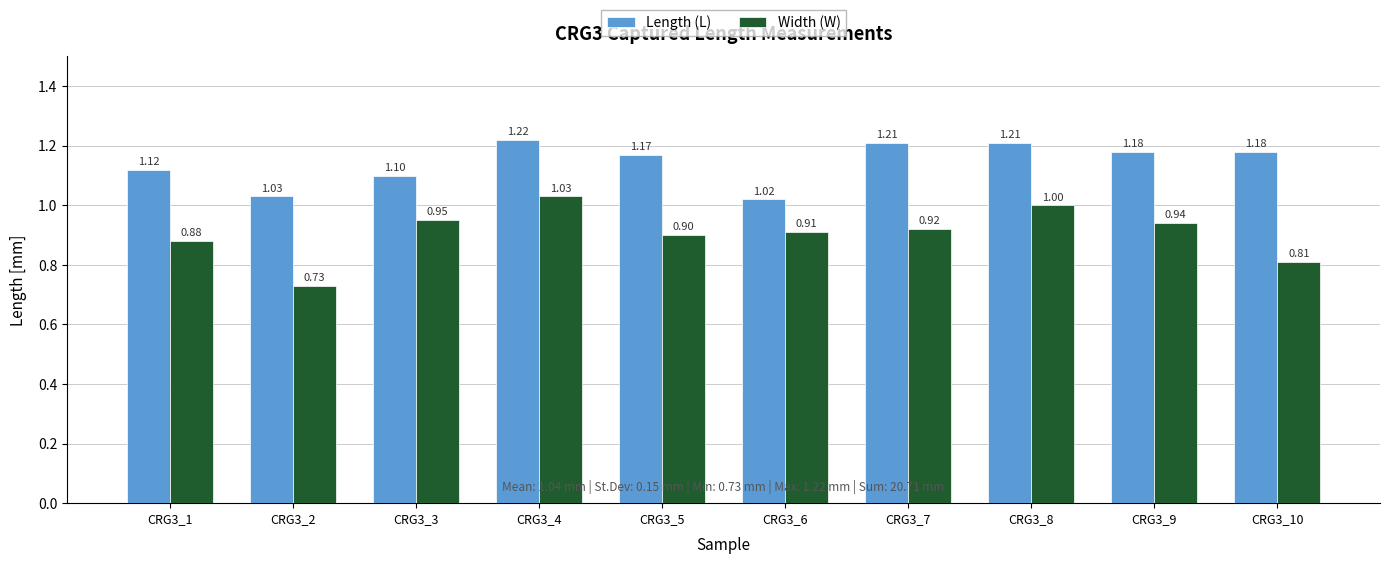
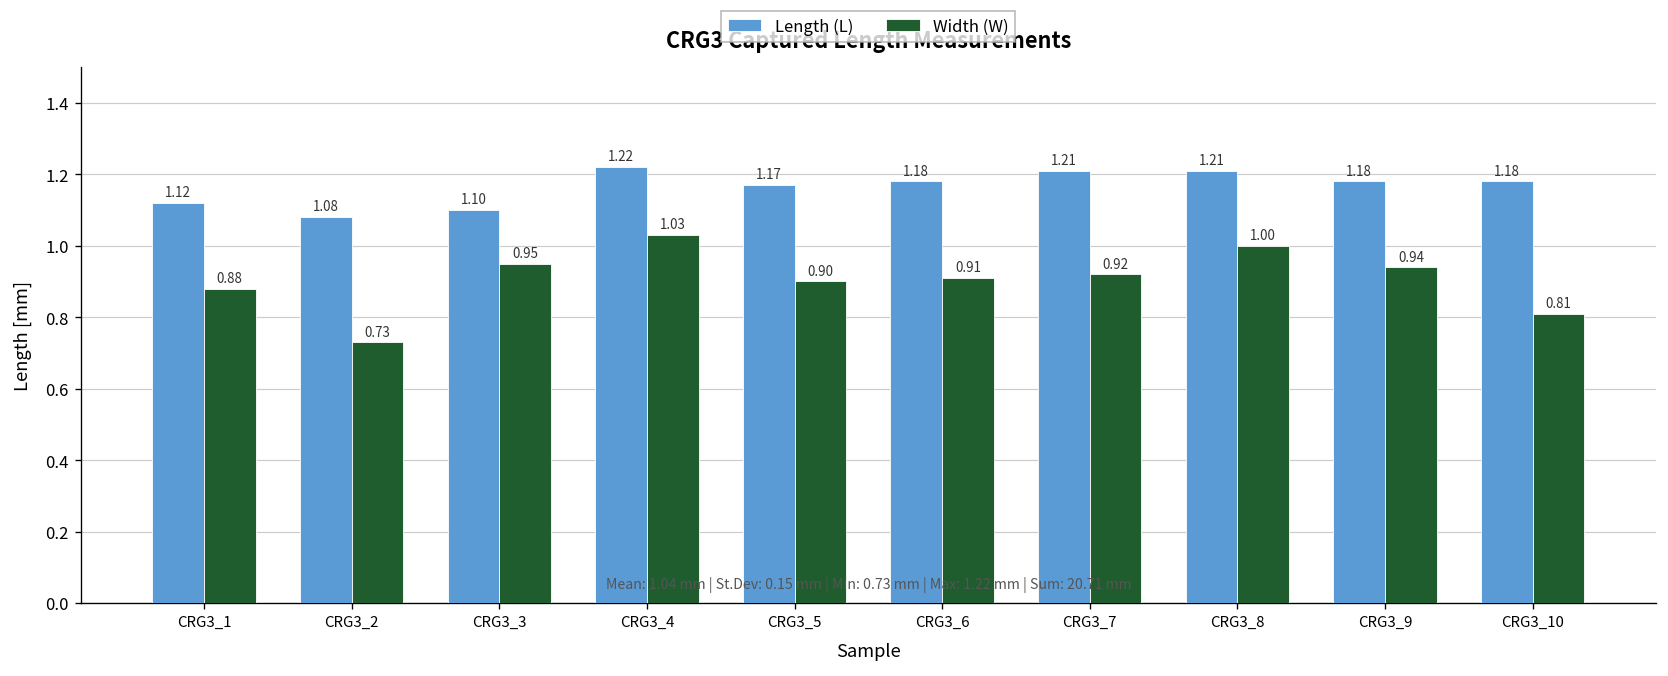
Length (L), CRG3_2: 1.03 -> 1.08
Length (L), CRG3_6: 1.02 -> 1.18
